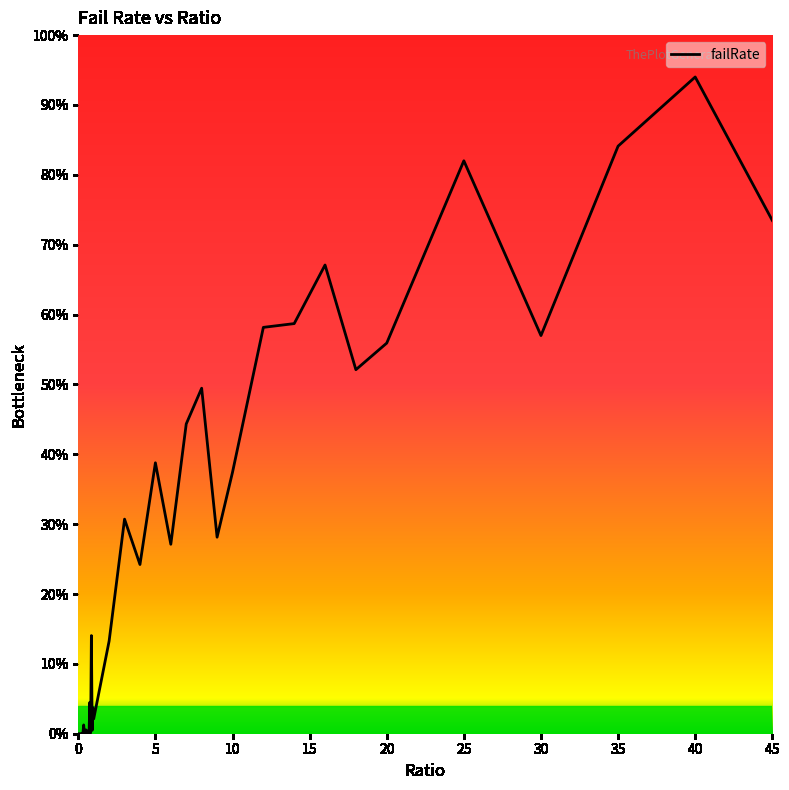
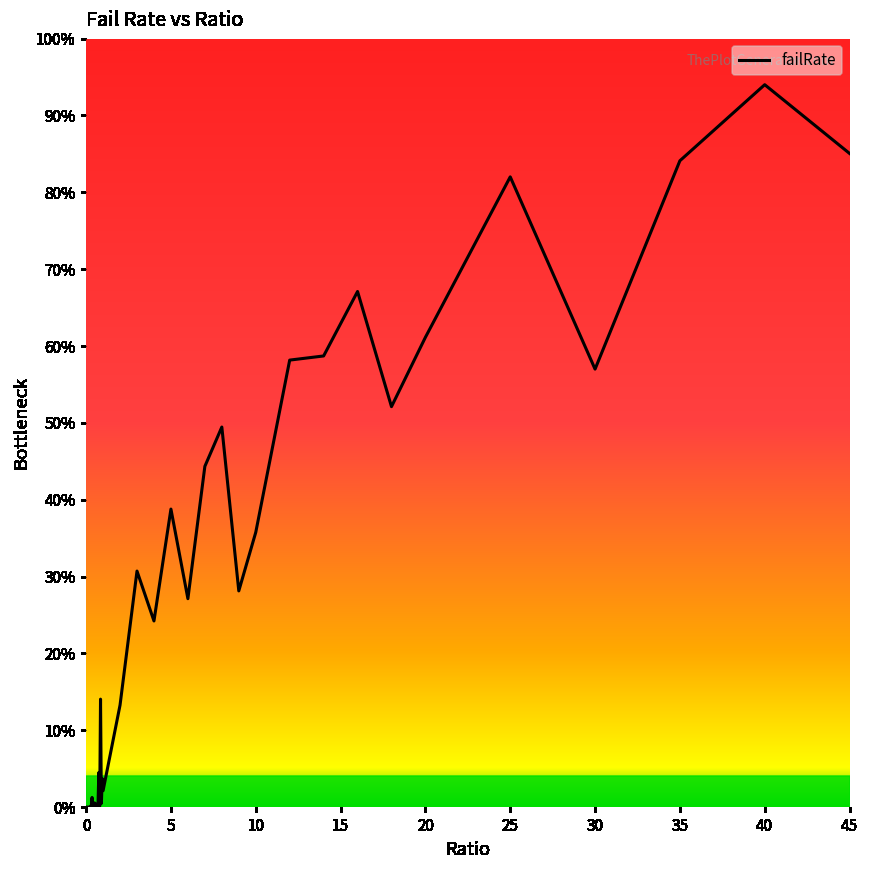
10: 37% -> 36%
20: 56% -> 61%
45: 73% -> 85%
